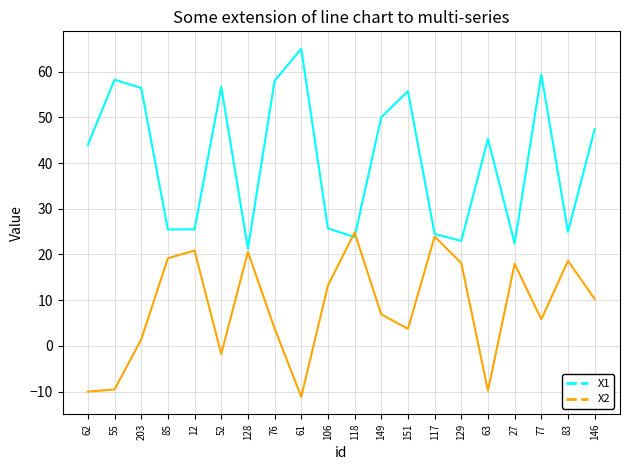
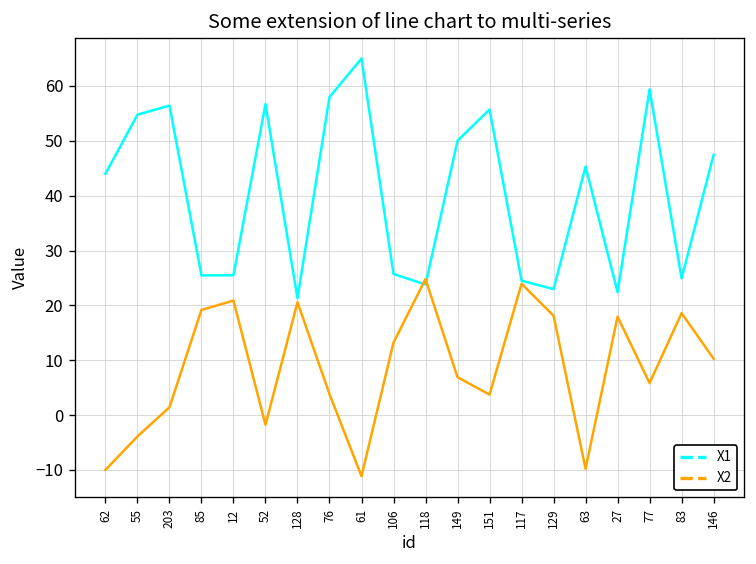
X1, 55: 58 -> 55
X2, 55: -10 -> -4
